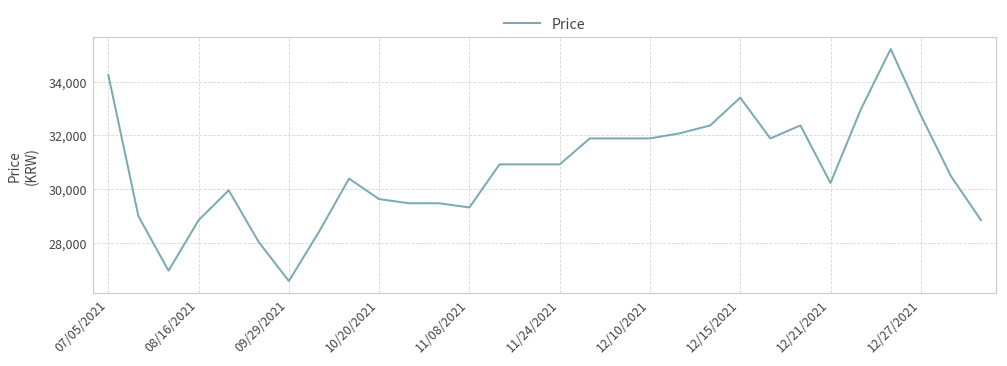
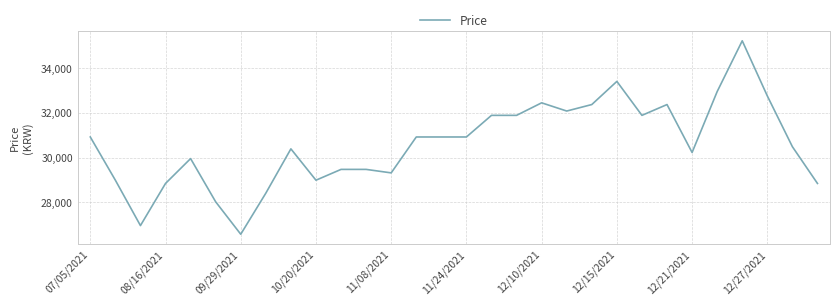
07/05/2021: 34,200 -> 30,900
10/20/2021: 29,600 -> 29,000
12/10/2021: 31,900 -> 32,400
